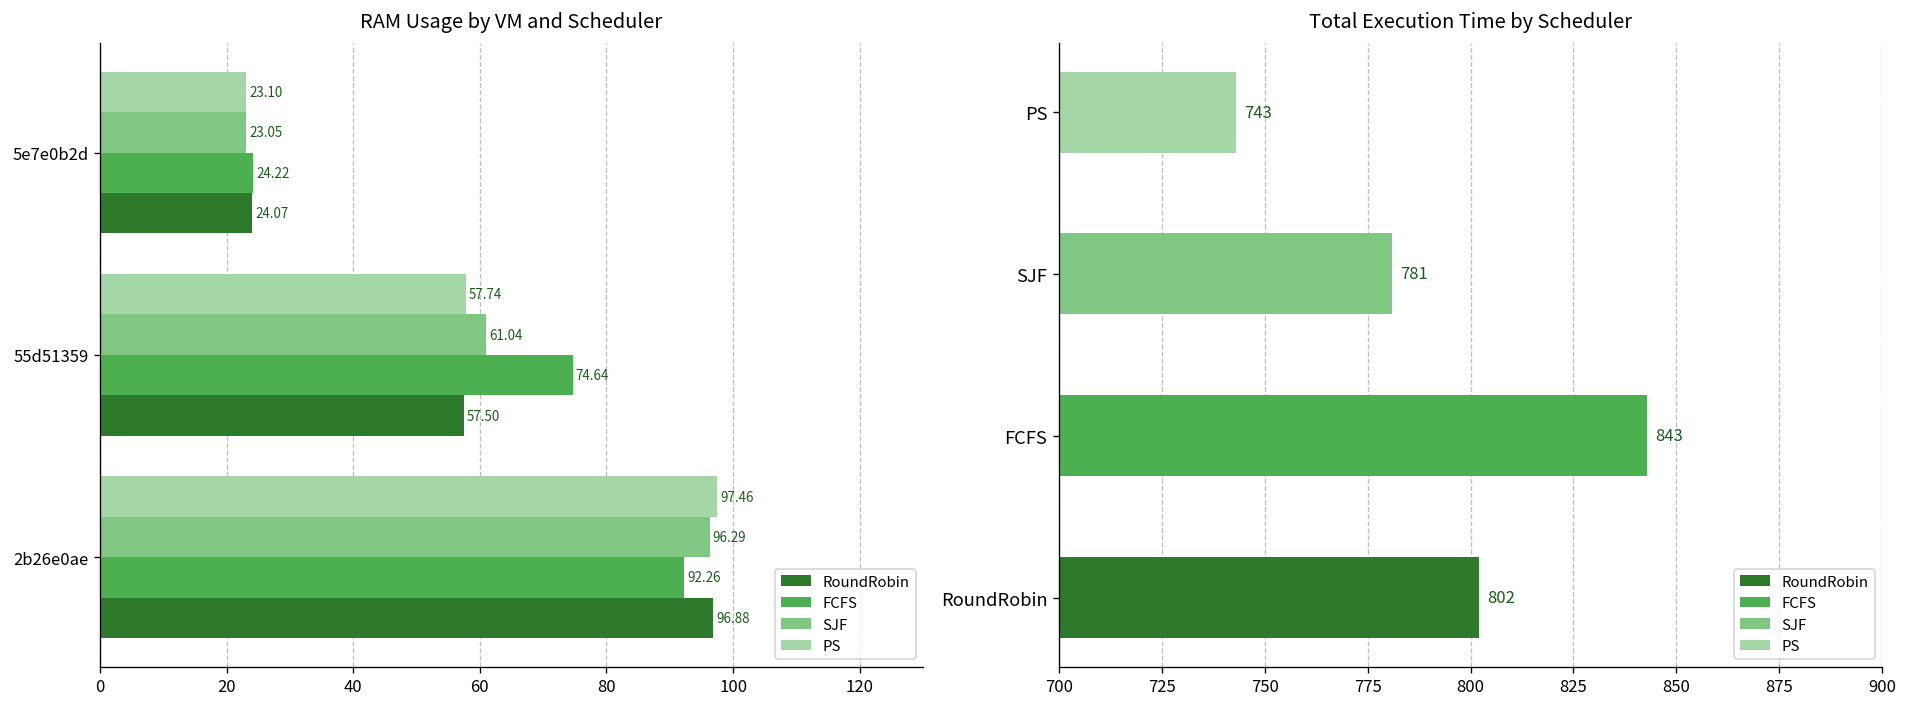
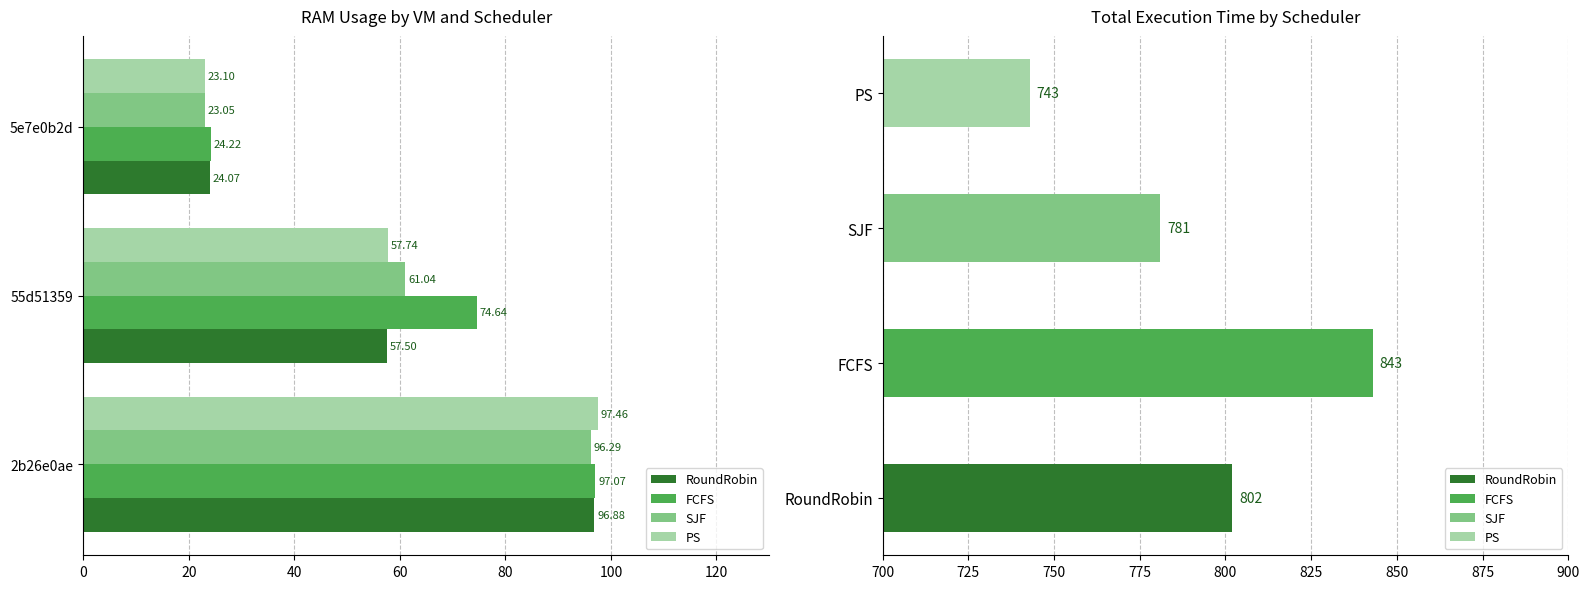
RAM Usage by VM and Scheduler, FCFS, 2b26e0ae: 92.26 -> 97.07
